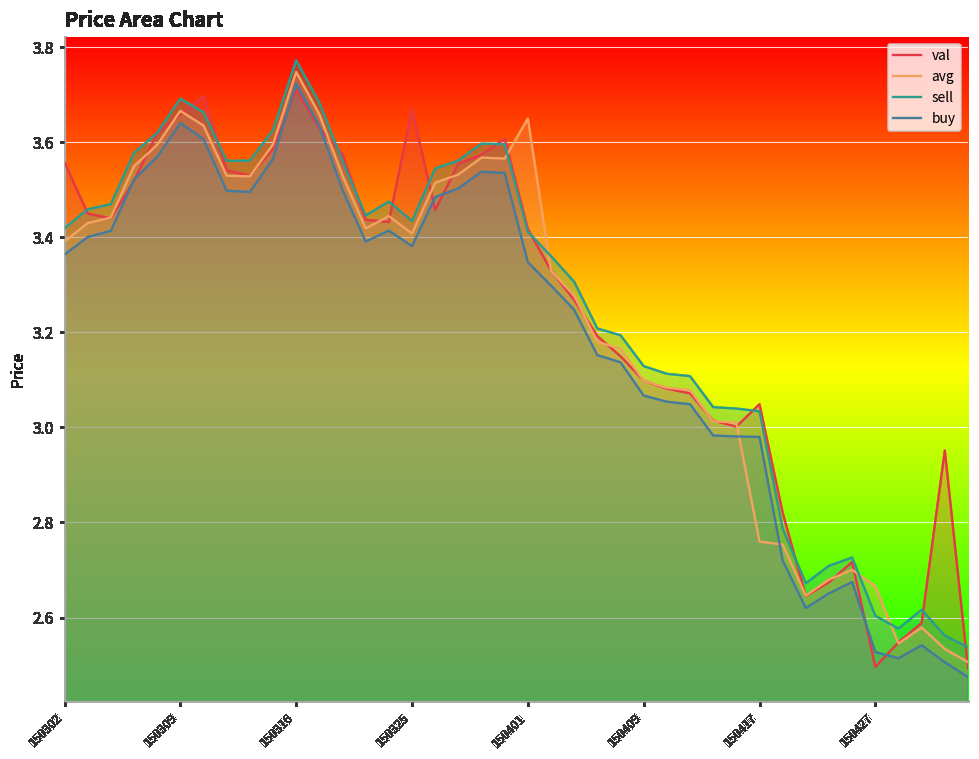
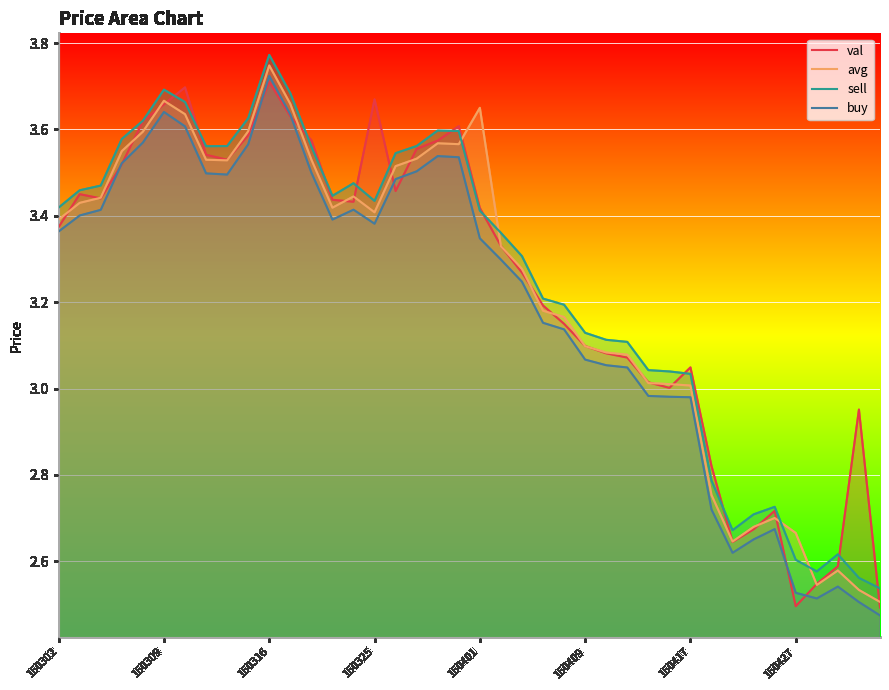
val, 150302: 3.56 -> 3.37
avg, 150417: 2.76 -> 3.01
